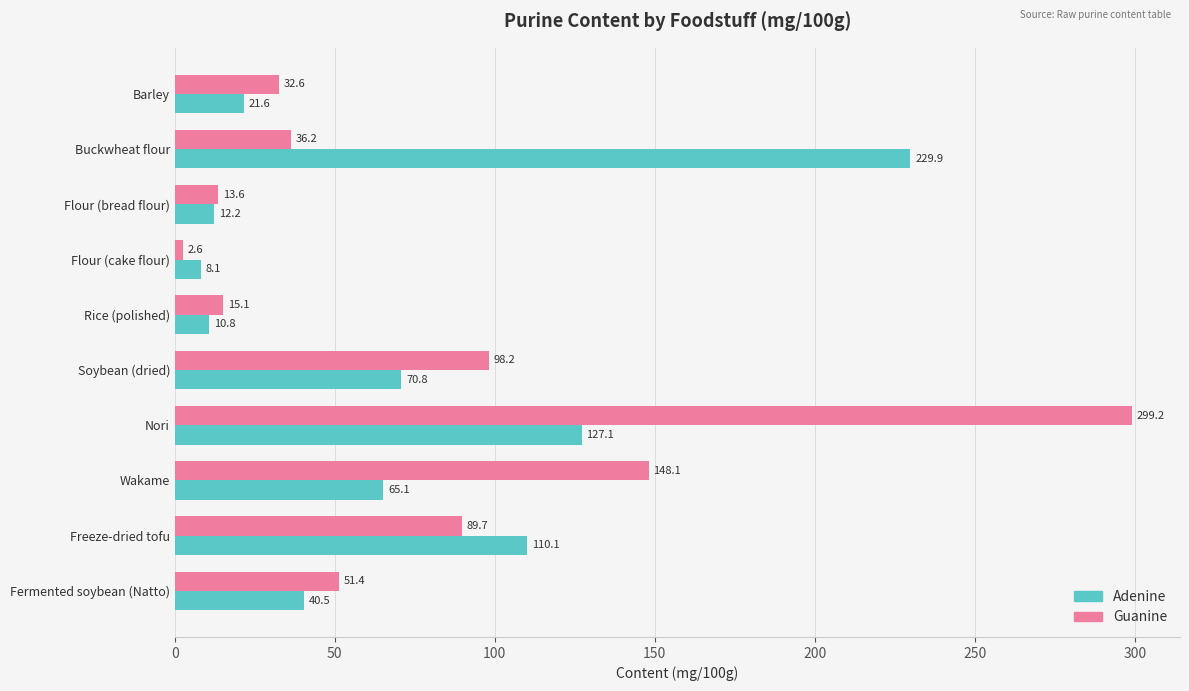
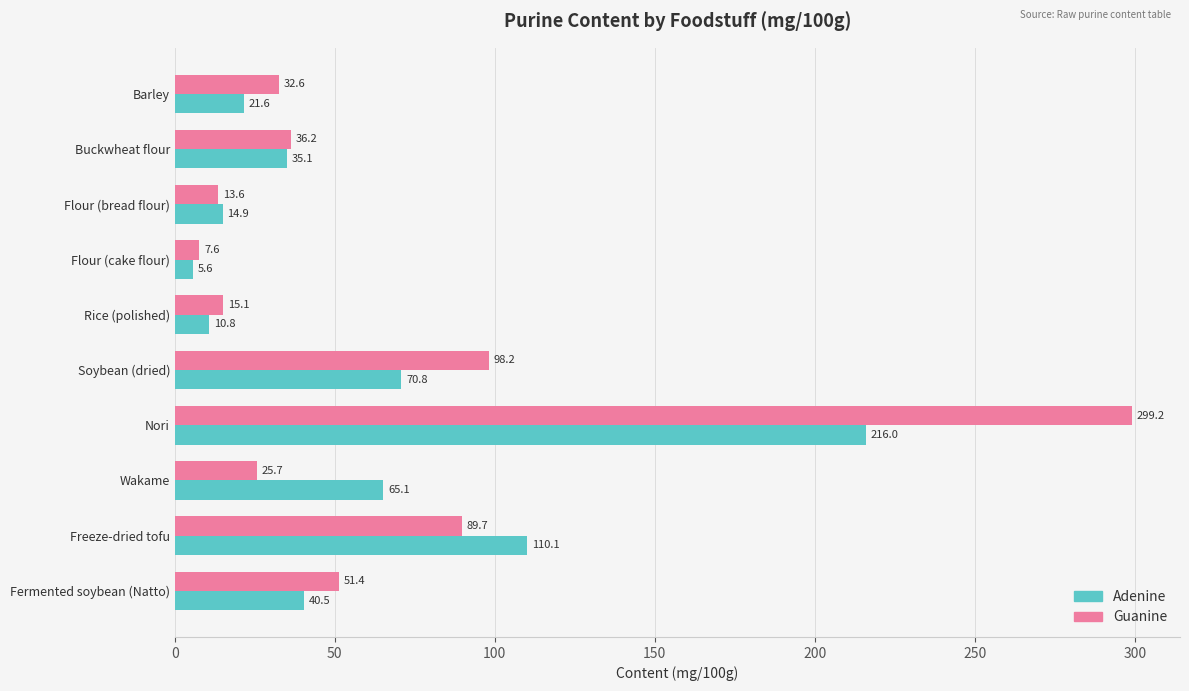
Adenine, Buckwheat flour: 229.9 -> 35.1
Adenine, Flour (bread flour): 12.2 -> 14.9
Guanine, Flour (cake flour): 2.6 -> 7.6
Adenine, Flour (cake flour): 8.1 -> 5.6
Adenine, Nori: 127.1 -> 216.0
Guanine, Wakame: 148.1 -> 25.7
